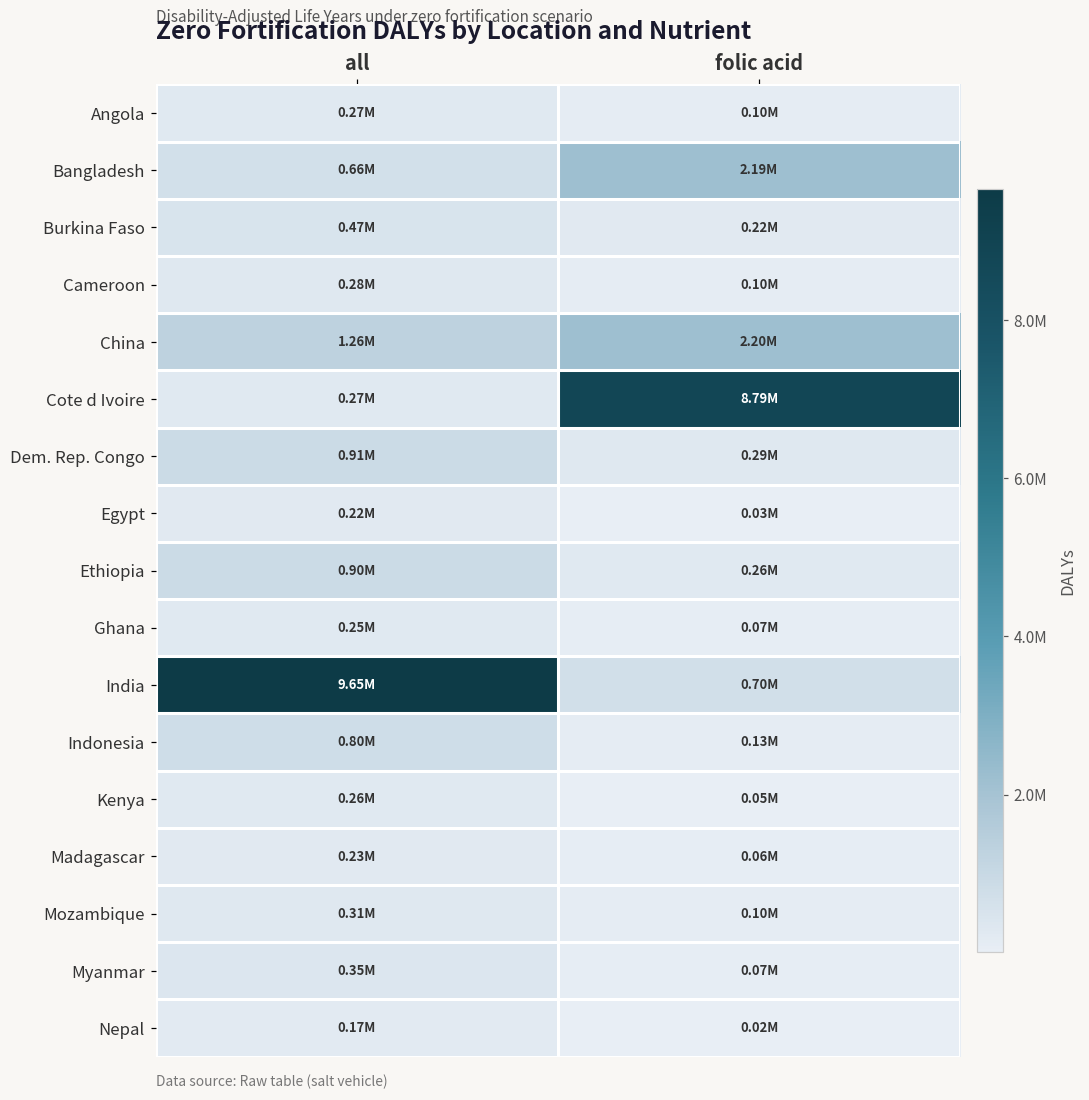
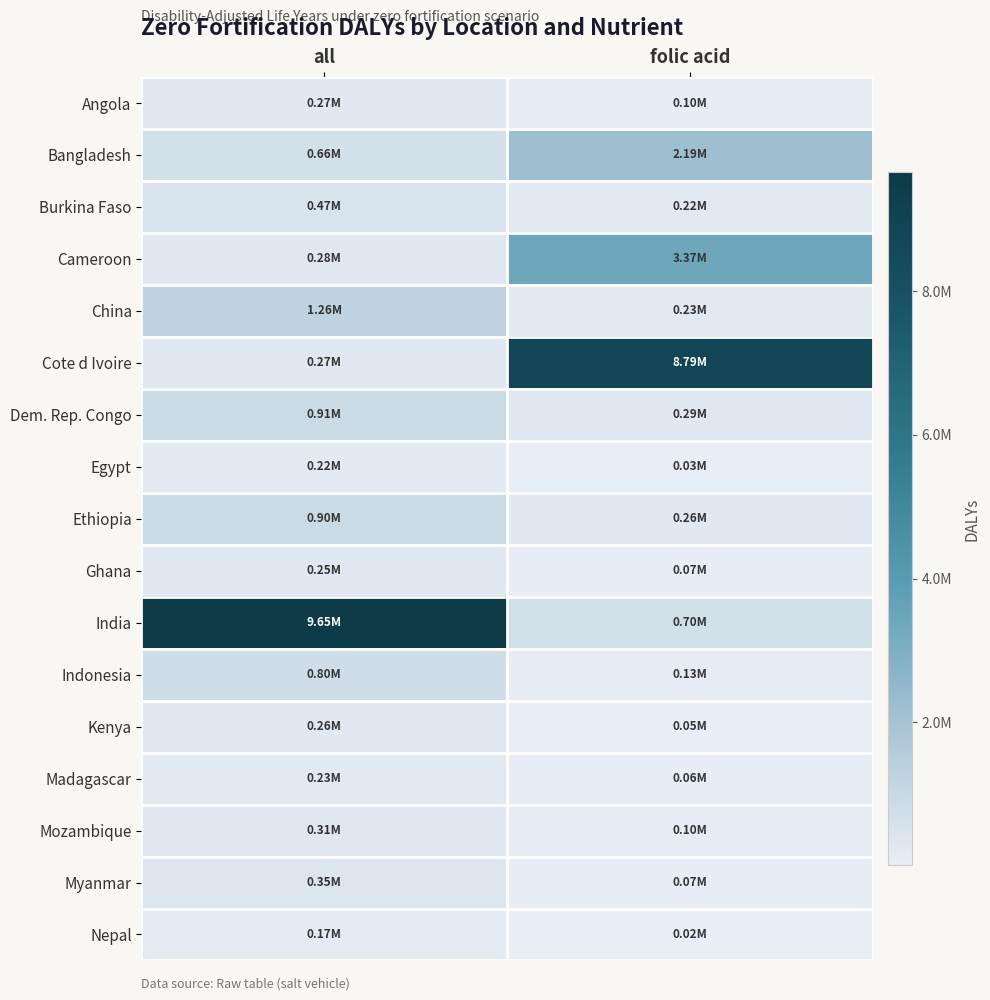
Cameroon, folic acid: 0.10M -> 3.37M
China, folic acid: 2.20M -> 0.23M
